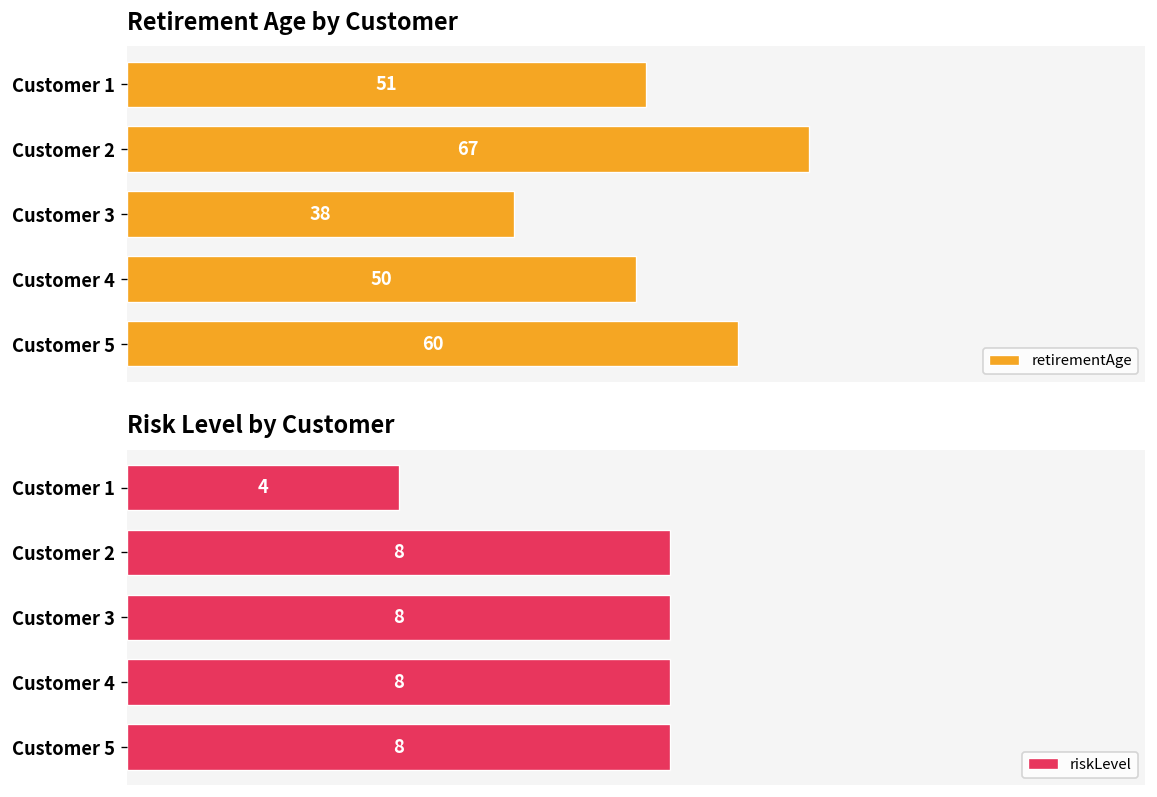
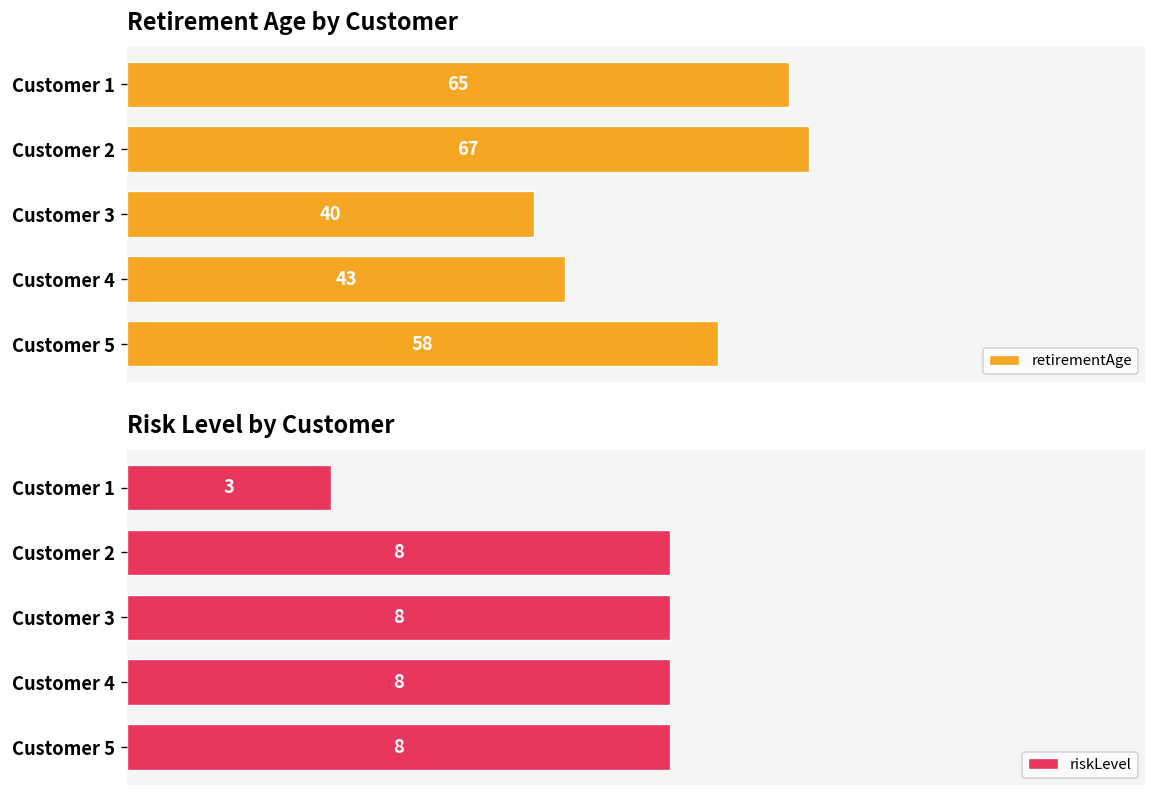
Retirement Age by Customer, Customer 1: 51 -> 65
Retirement Age by Customer, Customer 3: 38 -> 40
Retirement Age by Customer, Customer 4: 50 -> 43
Retirement Age by Customer, Customer 5: 60 -> 58
Risk Level by Customer, Customer 1: 4 -> 3
